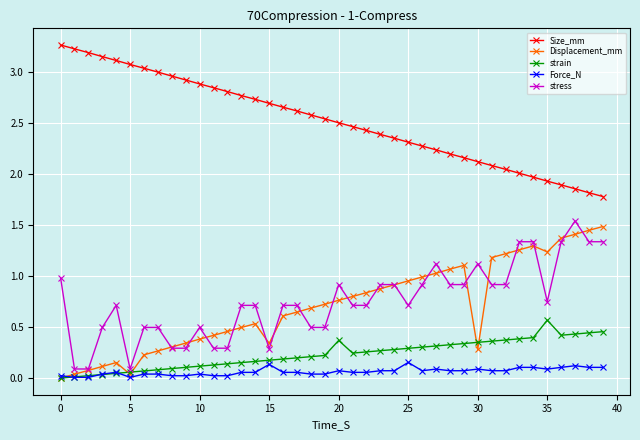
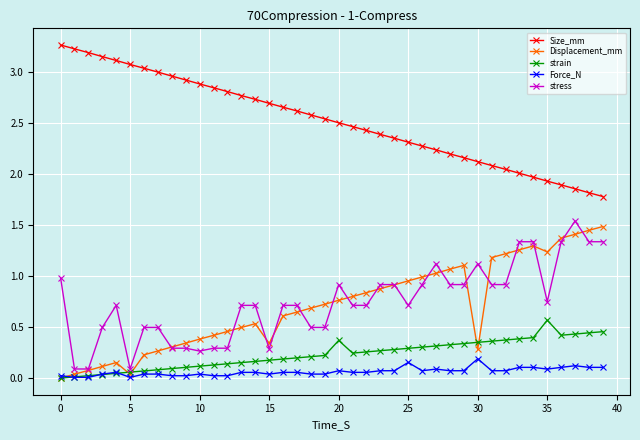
stress, 10: 0.50 -> 0.26
Force_N, 15: 0.13 -> 0.04
Force_N, 30: 0.09 -> 0.19
